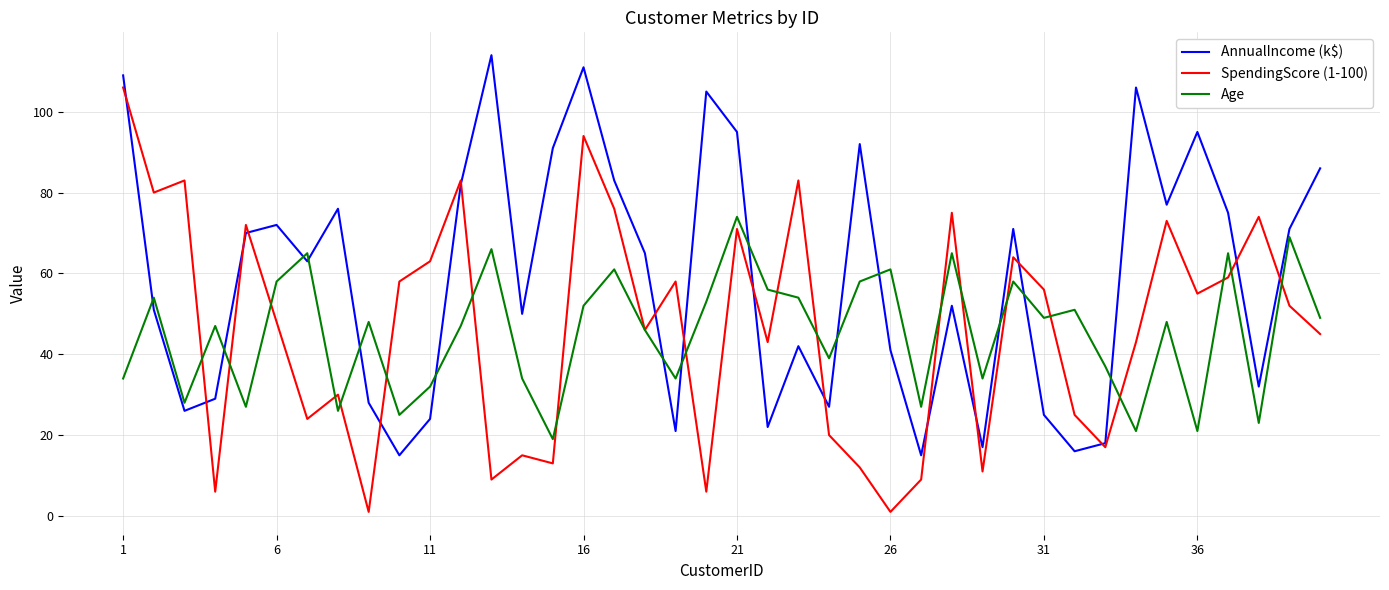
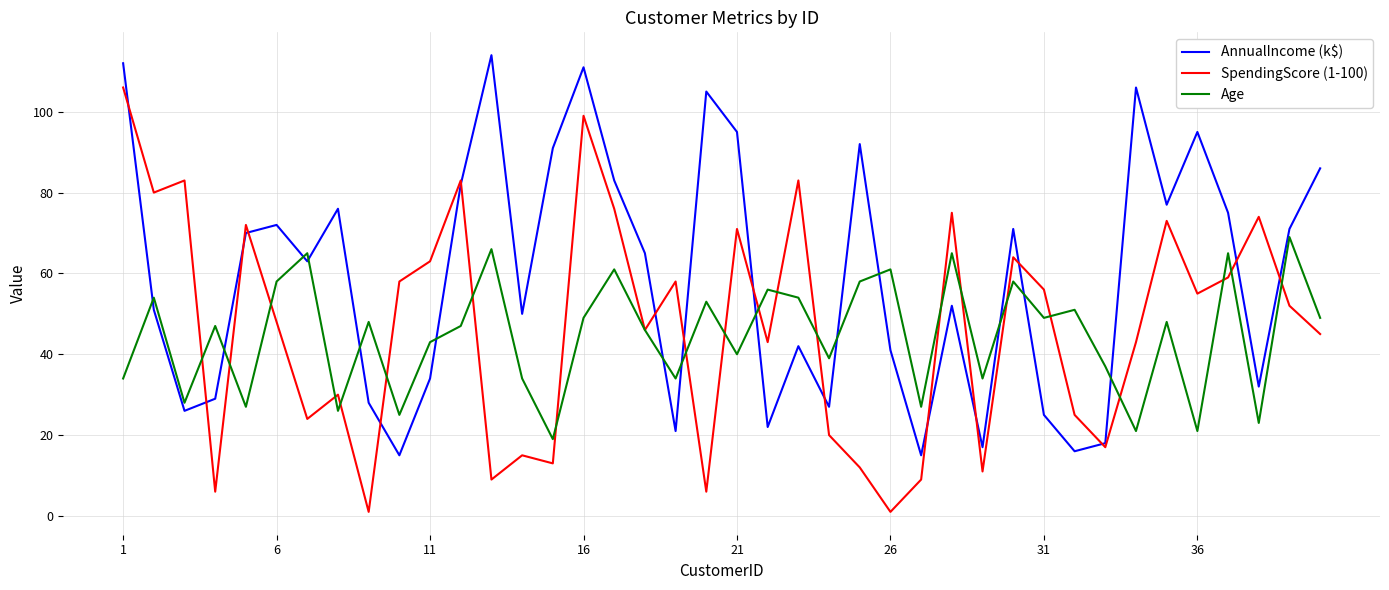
AnnualIncome (k$), 1: 109 -> 112
AnnualIncome (k$), 11: 24 -> 34
Age, 11: 32 -> 43
SpendingScore (1-100), 16: 94 -> 99
Age, 16: 52 -> 49
Age, 21: 74 -> 40
